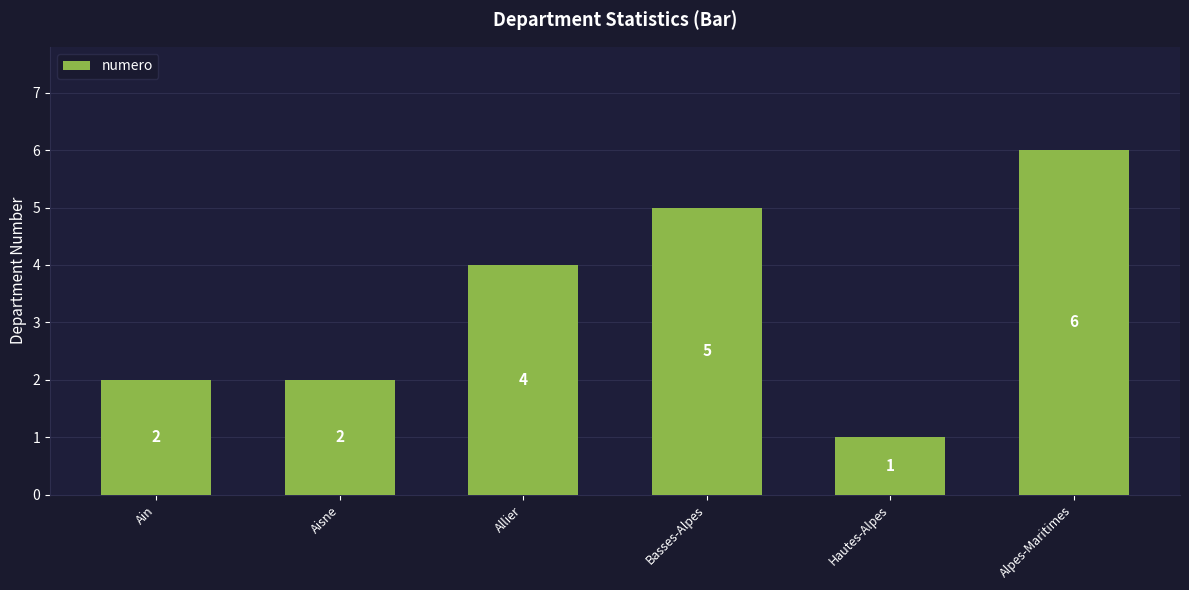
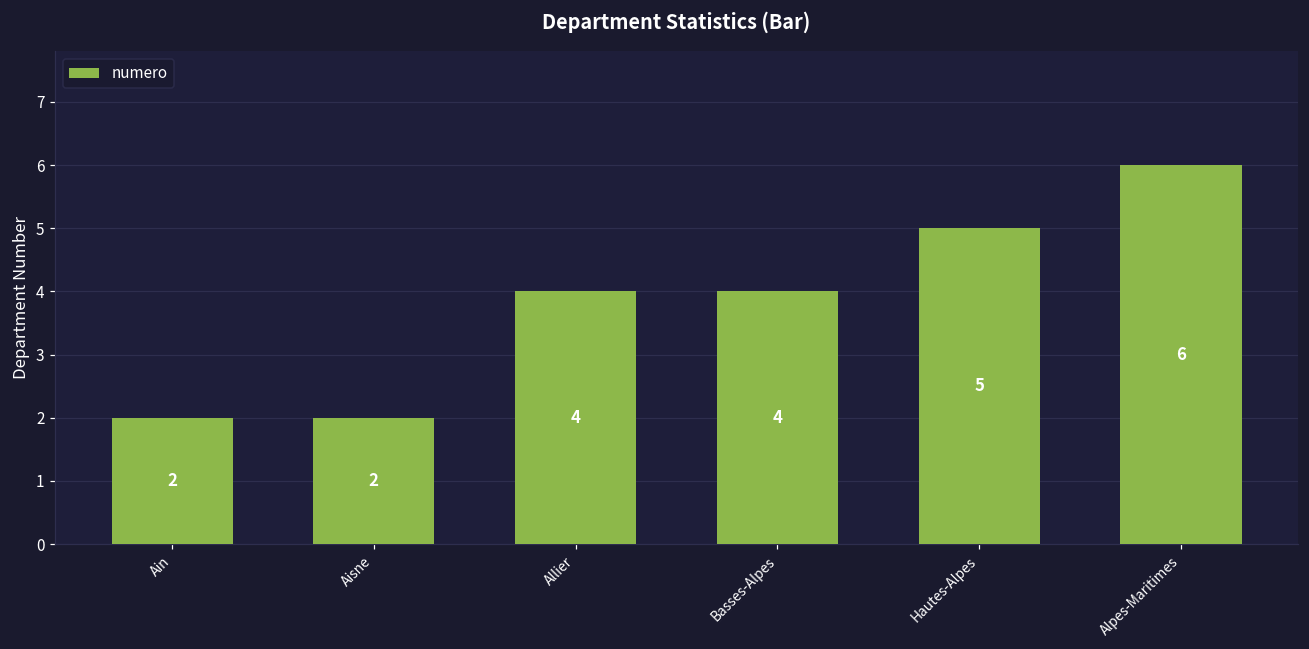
Basses-Alpes: 5 -> 4
Hautes-Alpes: 1 -> 5
